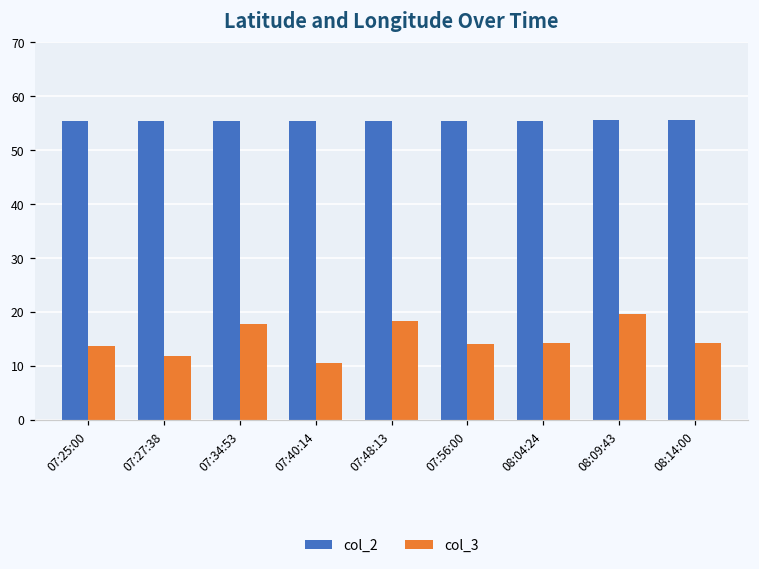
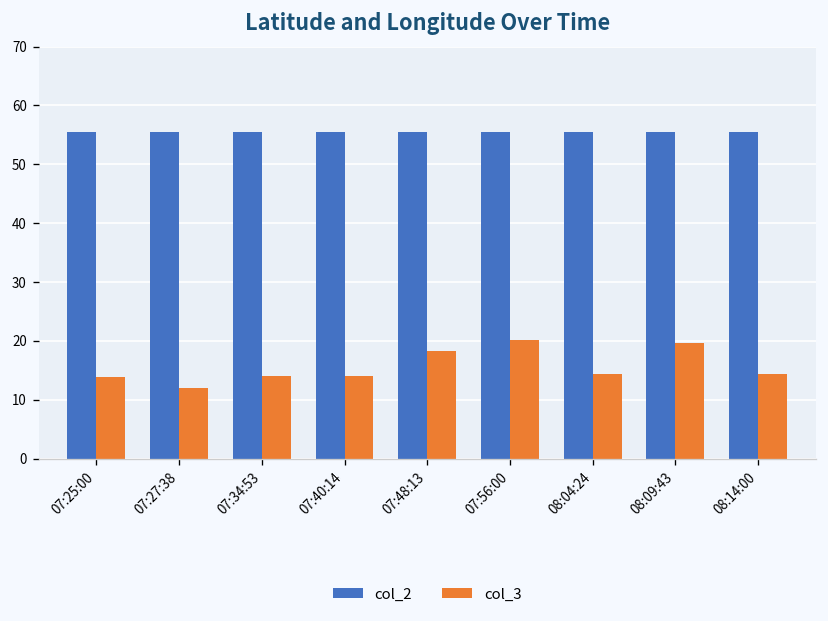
col_3, 07:34:53: 18 -> 14
col_3, 07:40:14: 11 -> 14
col_3, 07:56:00: 14 -> 20
